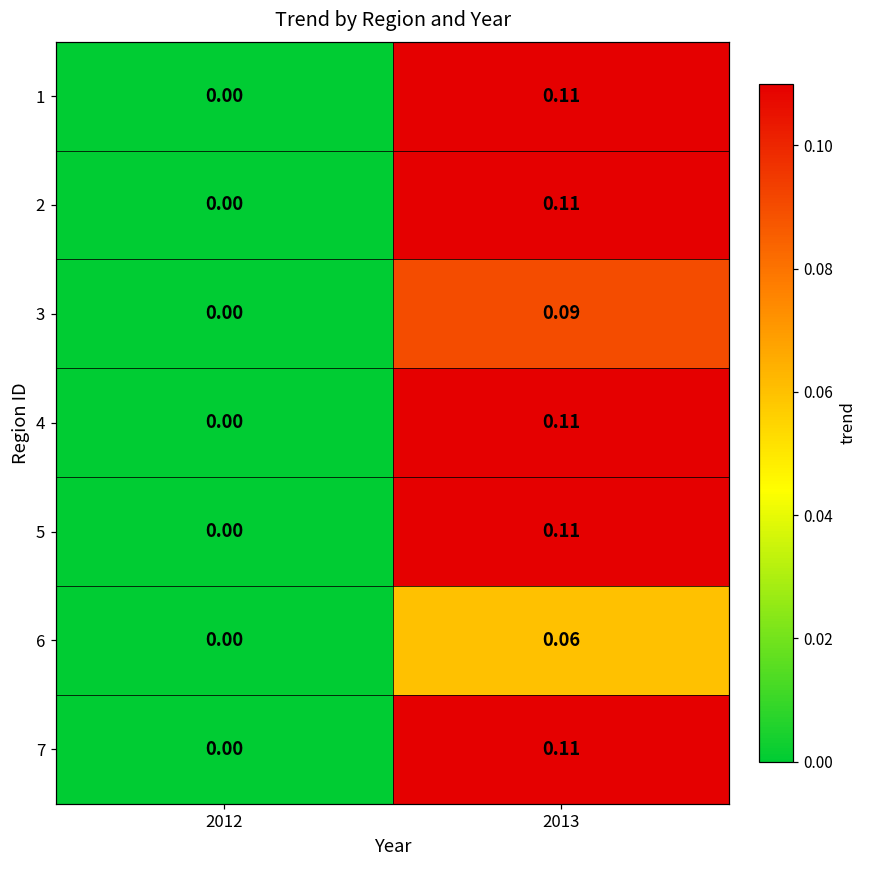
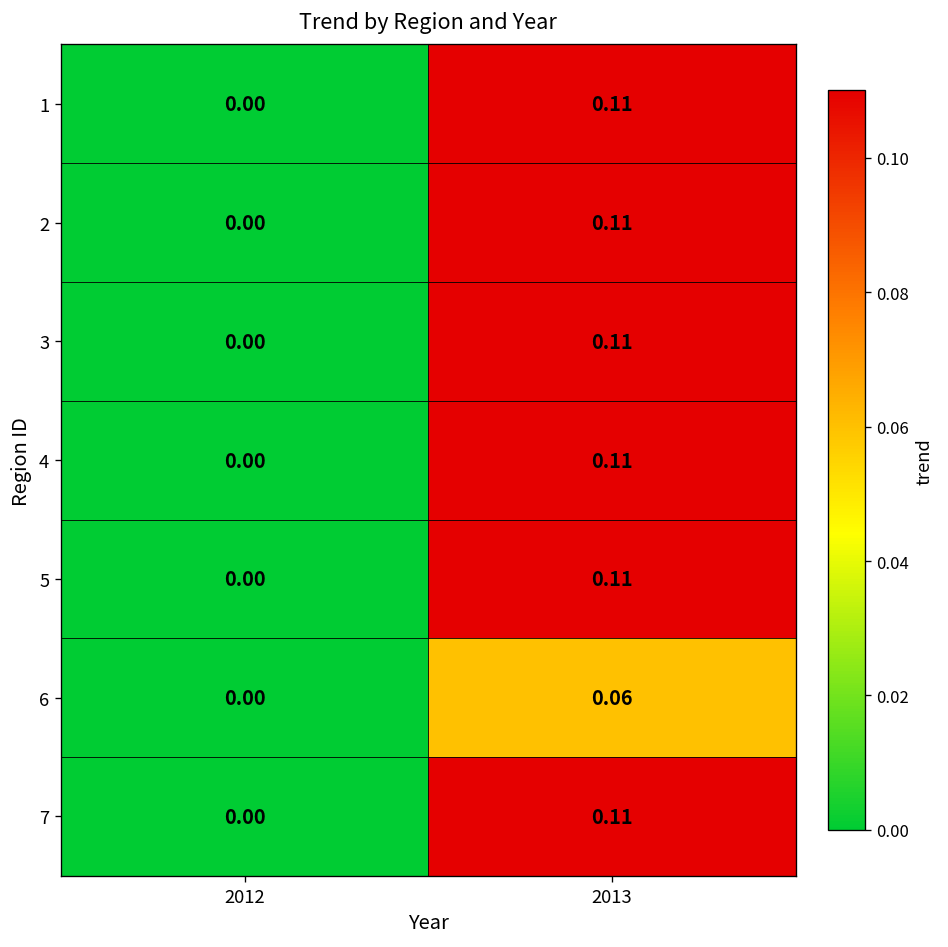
3, 2013: 0.09 -> 0.11
